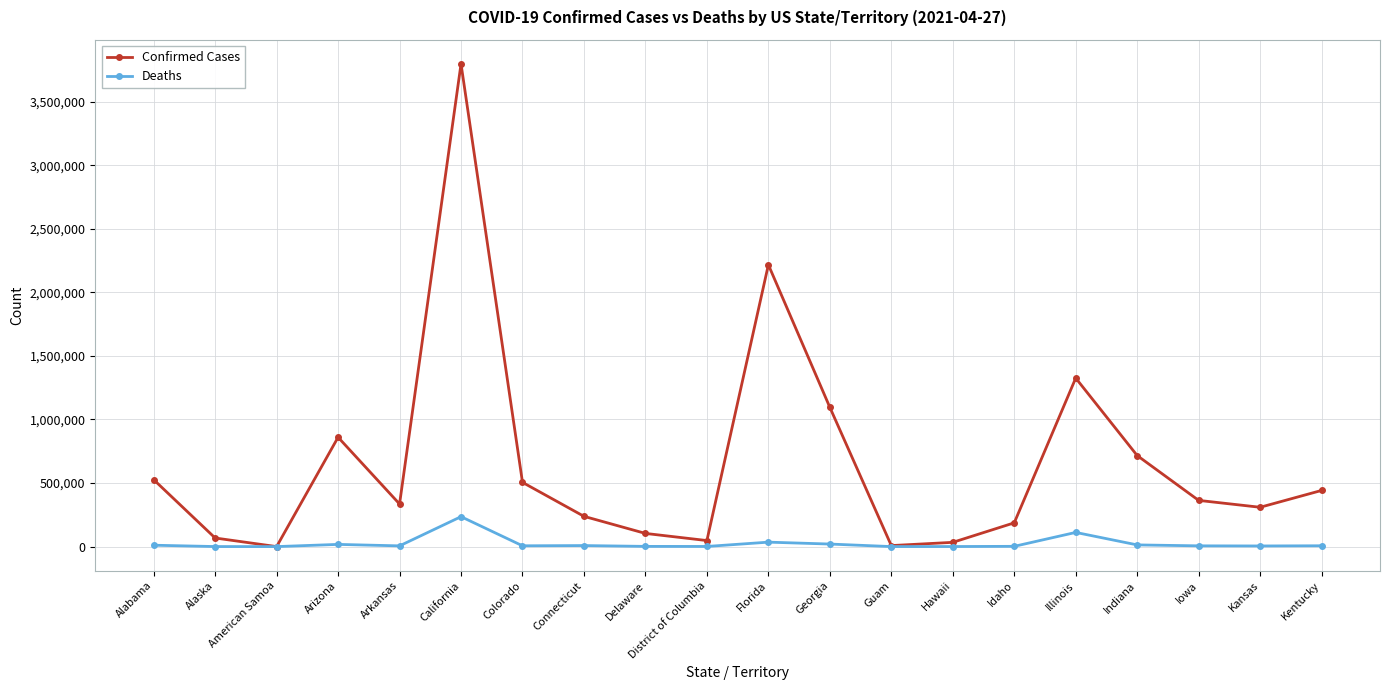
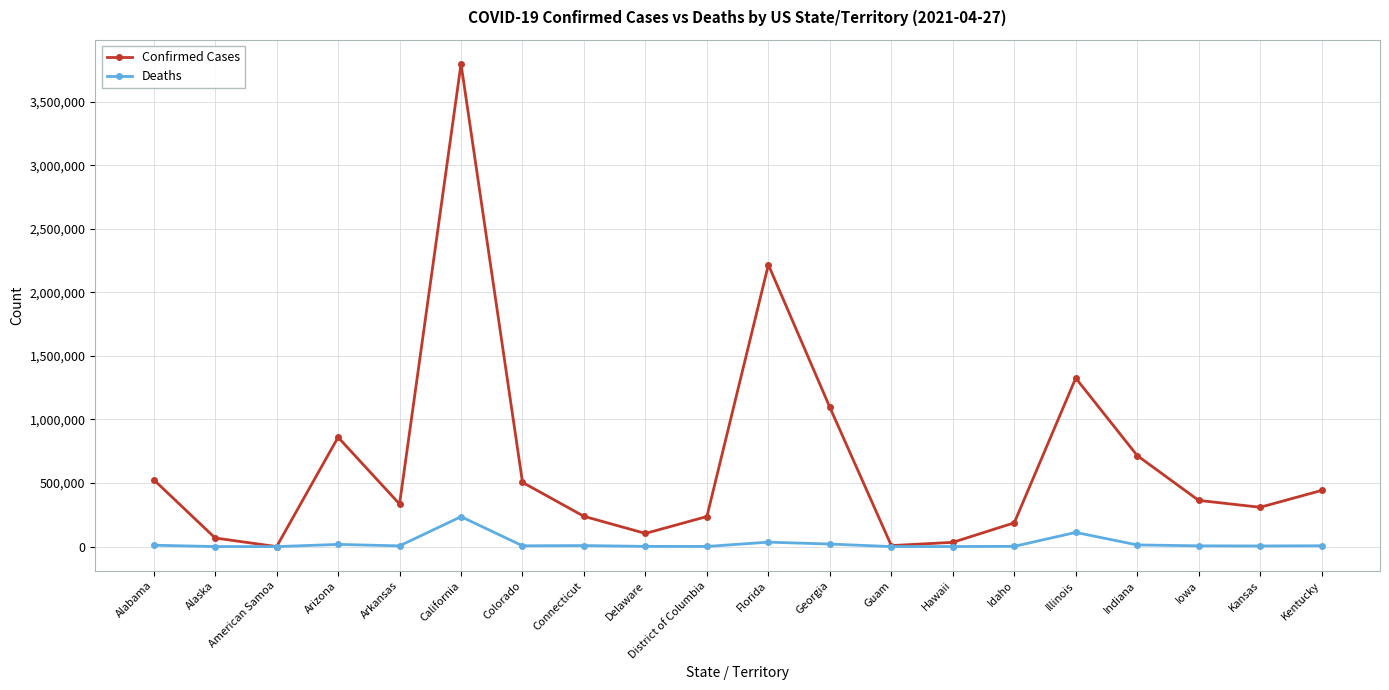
Confirmed Cases, District of Columbia: 50,000 -> 240,000
